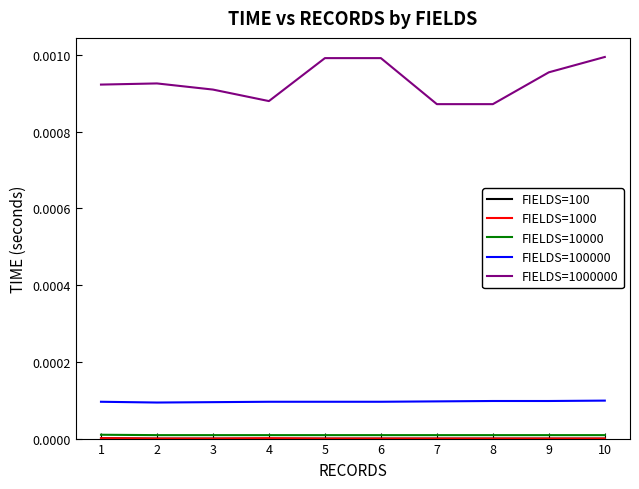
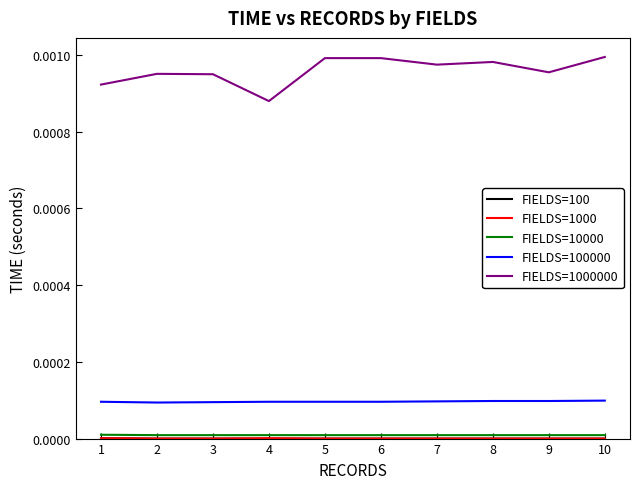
FIELDS=1000000, 2: 0.00093 -> 0.00095
FIELDS=1000000, 3: 0.00091 -> 0.00095
FIELDS=1000000, 7: 0.00087 -> 0.00098
FIELDS=1000000, 8: 0.00087 -> 0.00098
